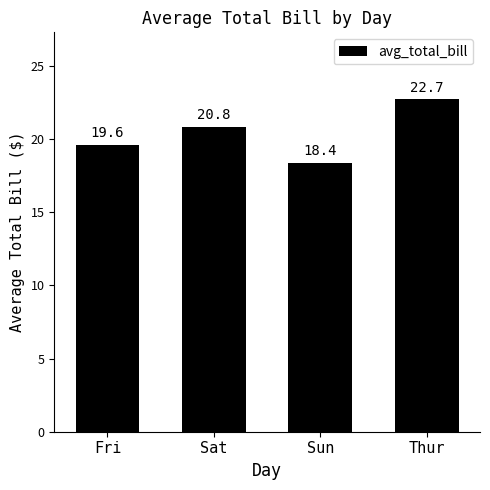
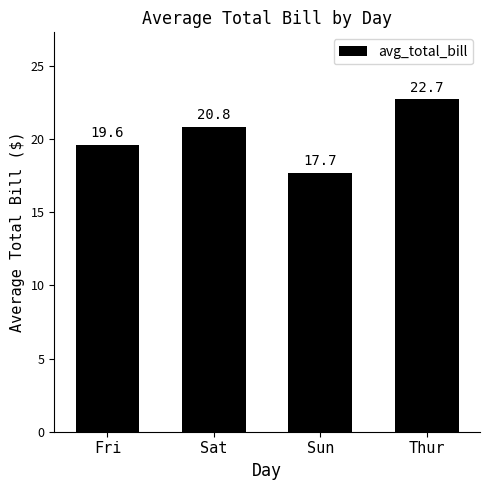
Sun: 18.4 -> 17.7
